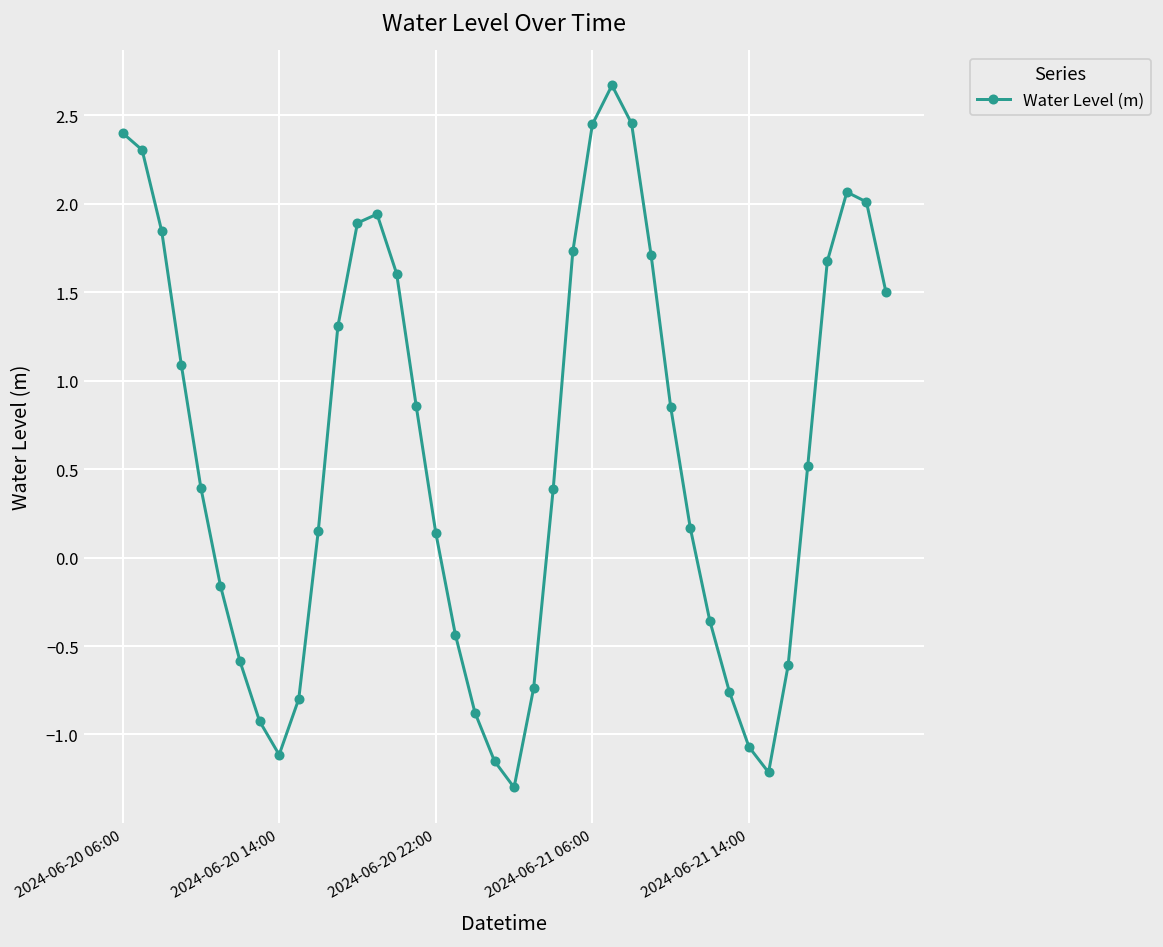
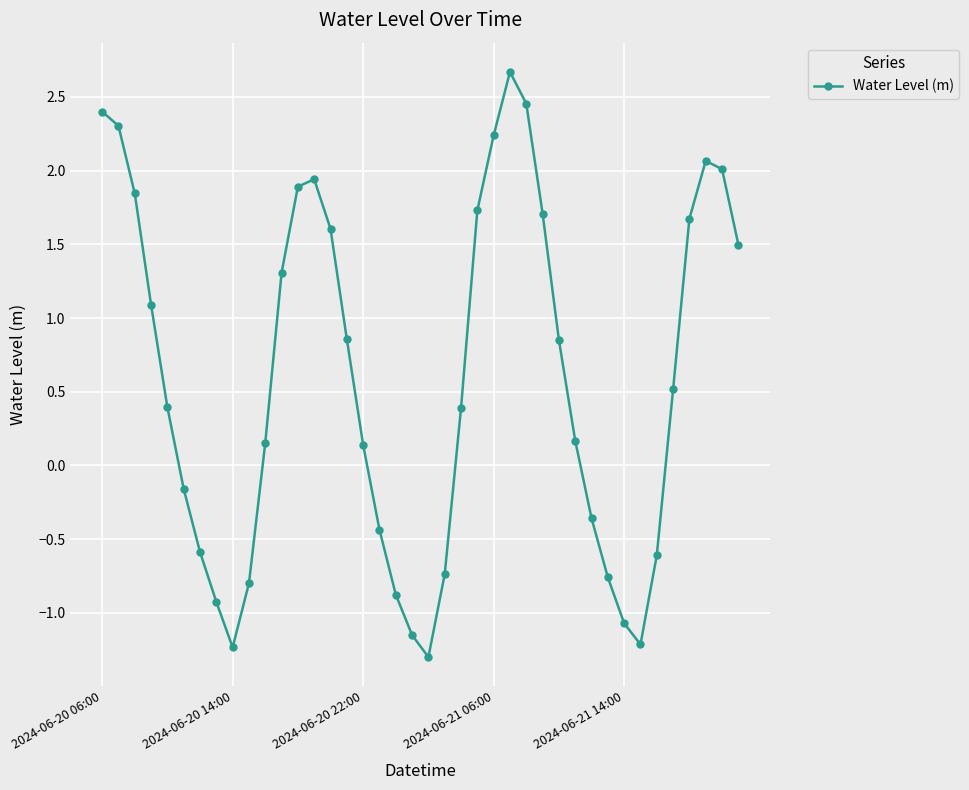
2024-06-20 14:00: -1.11 -> -1.23
2024-06-21 06:00: 2.45 -> 2.24
